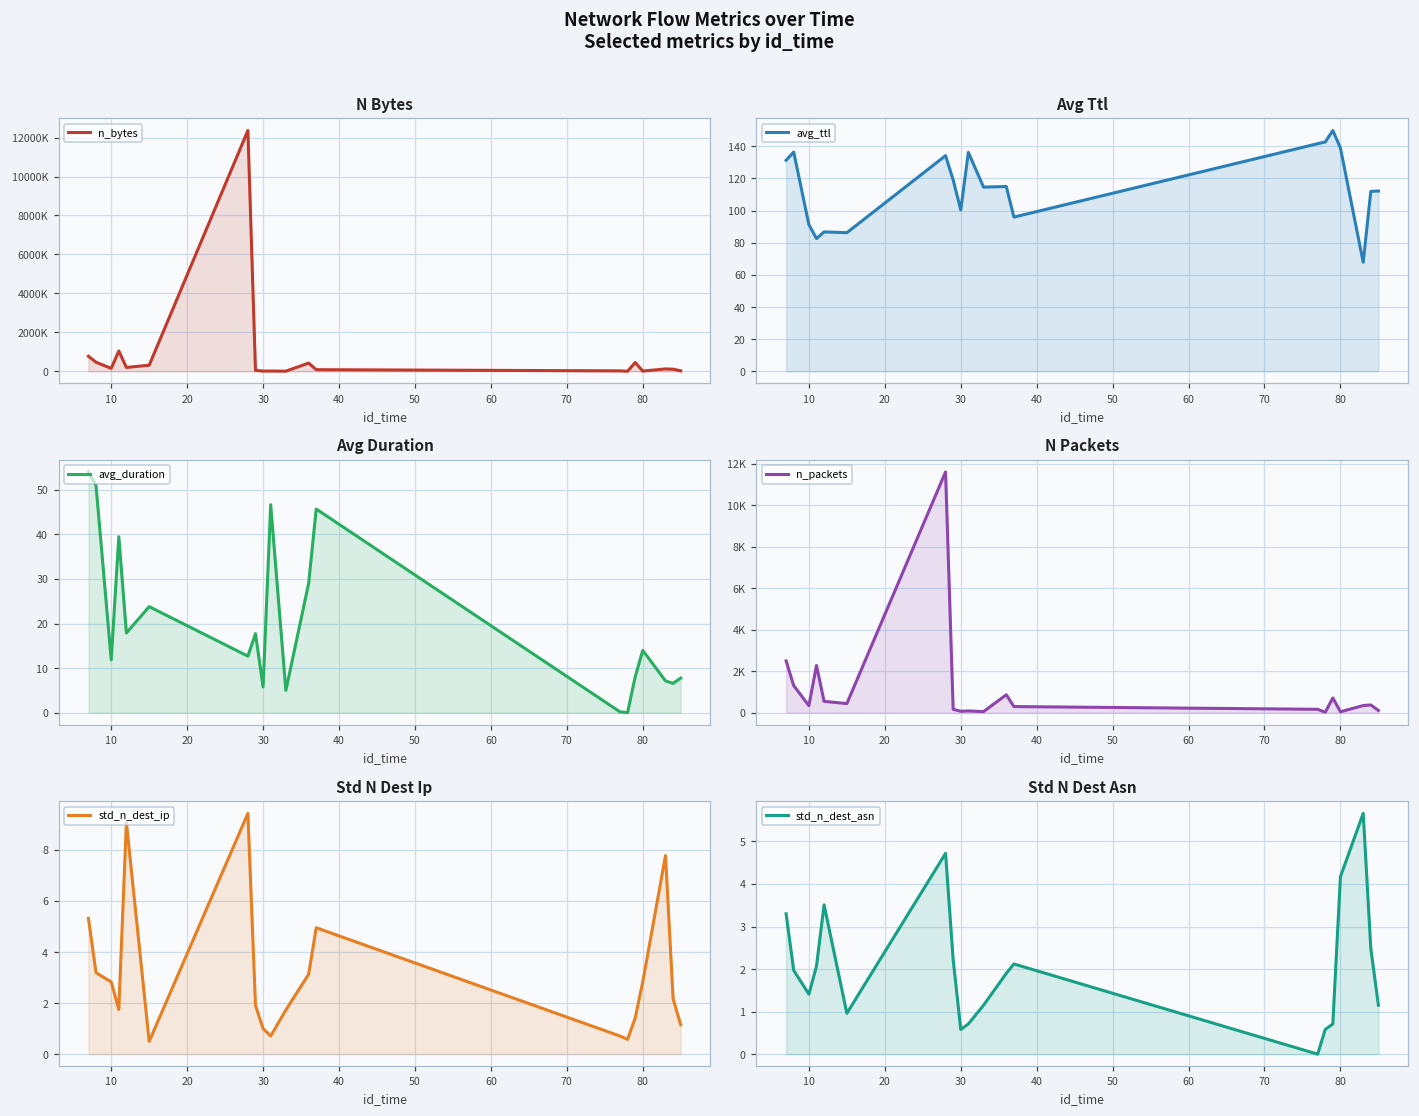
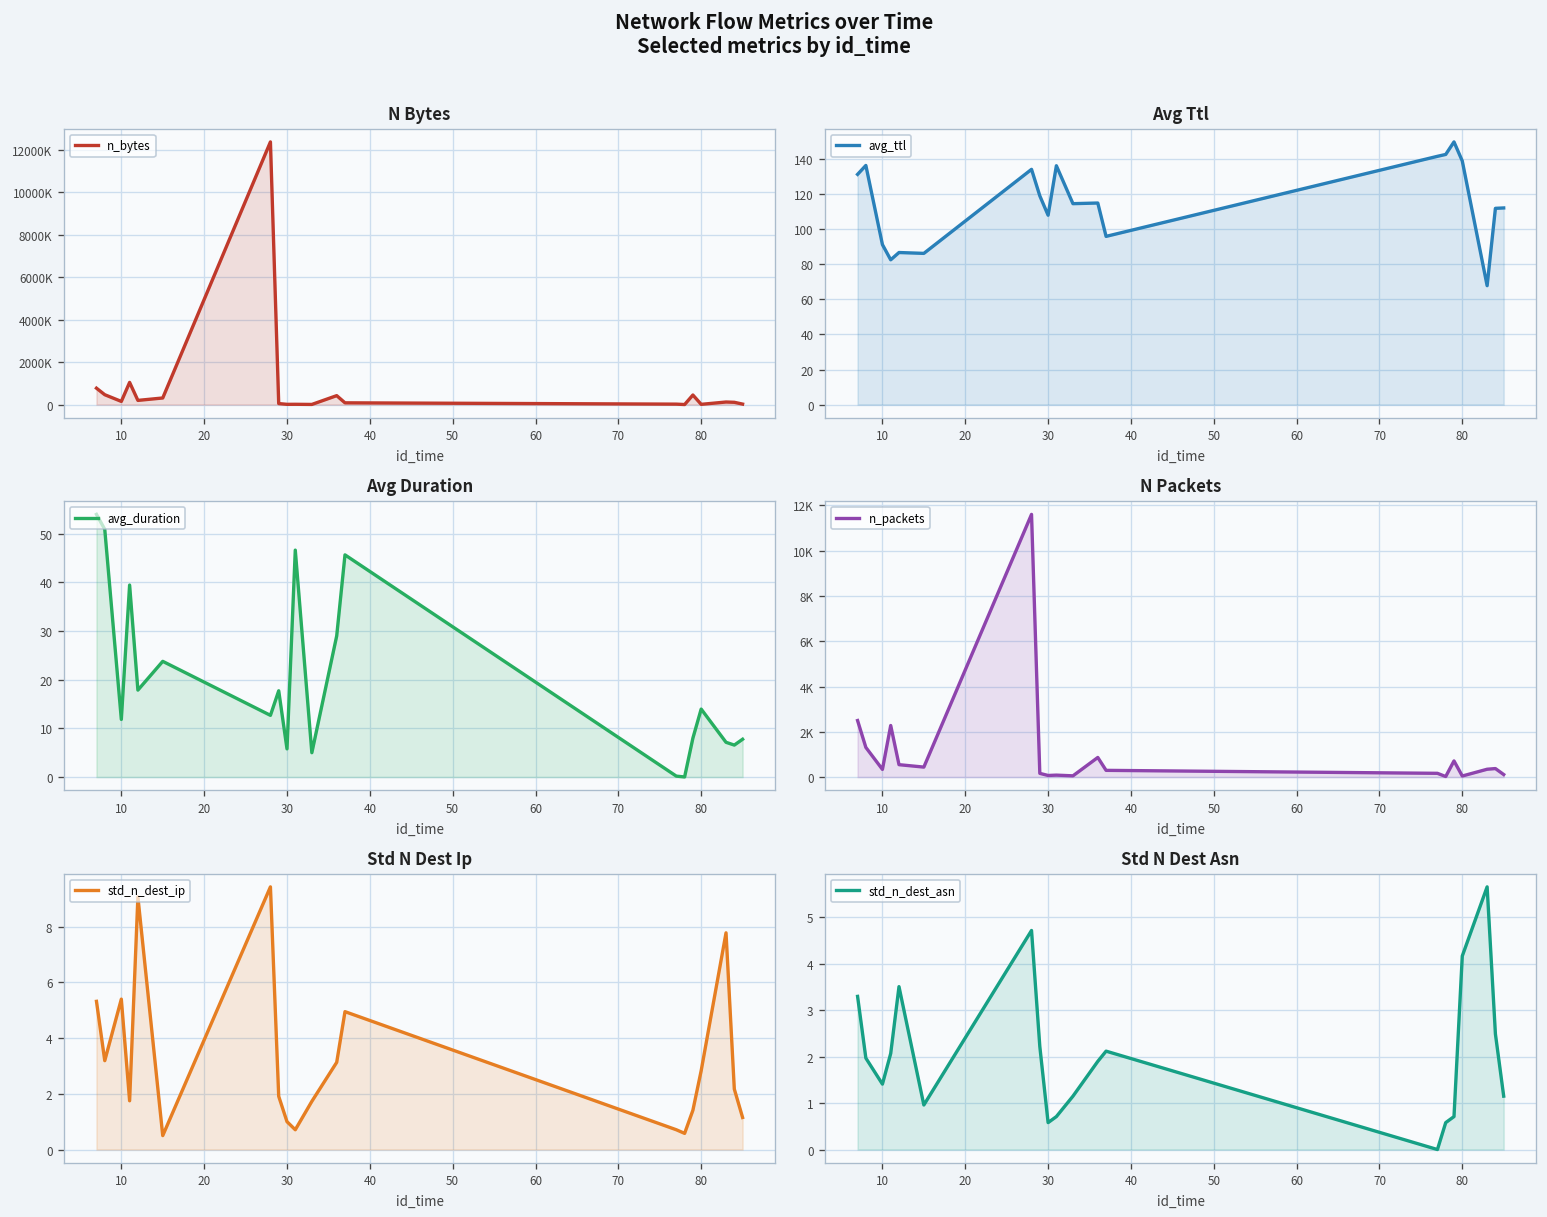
Avg Ttl, 30: 100 -> 108
Std N Dest Ip, 10: 2.8 -> 5.4
